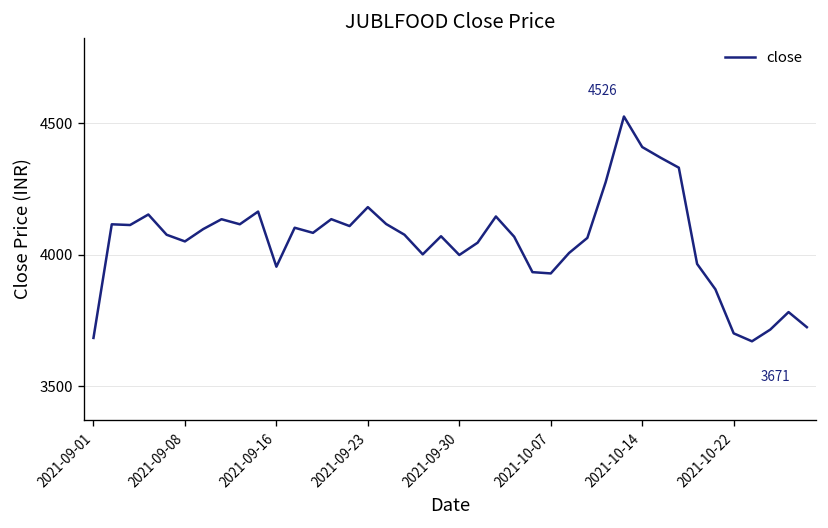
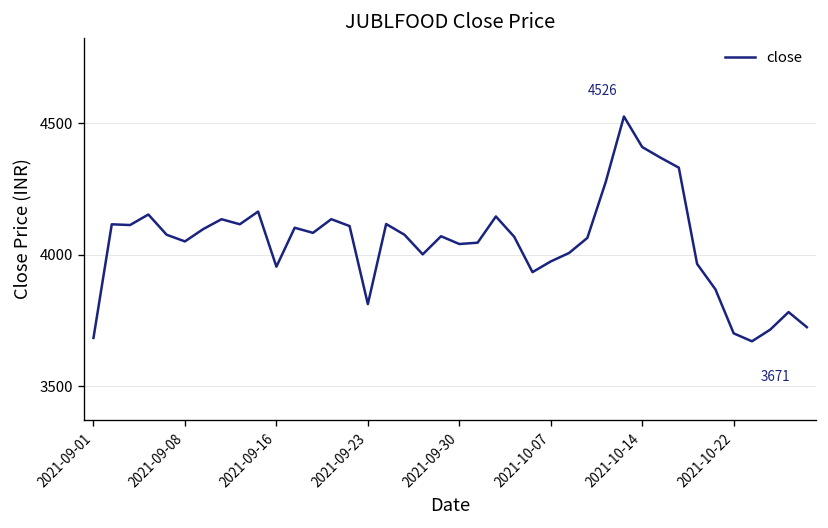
2021-09-23: 4180 -> 3810
2021-09-30: 4000 -> 4040
2021-10-07: 3930 -> 3970
